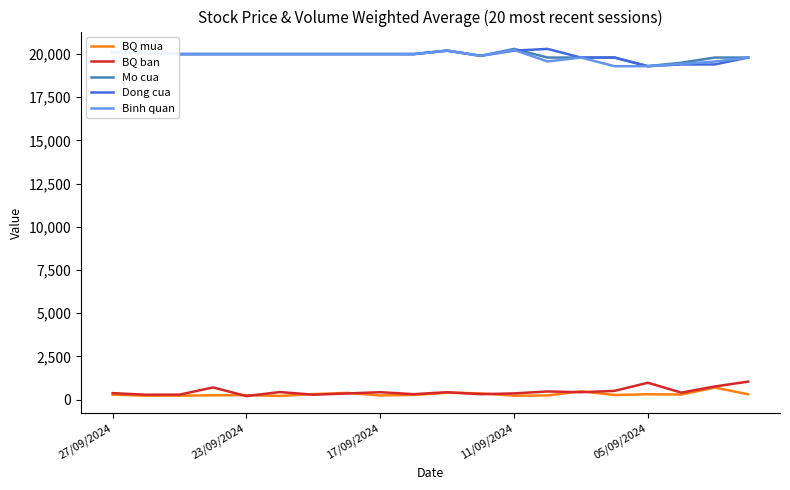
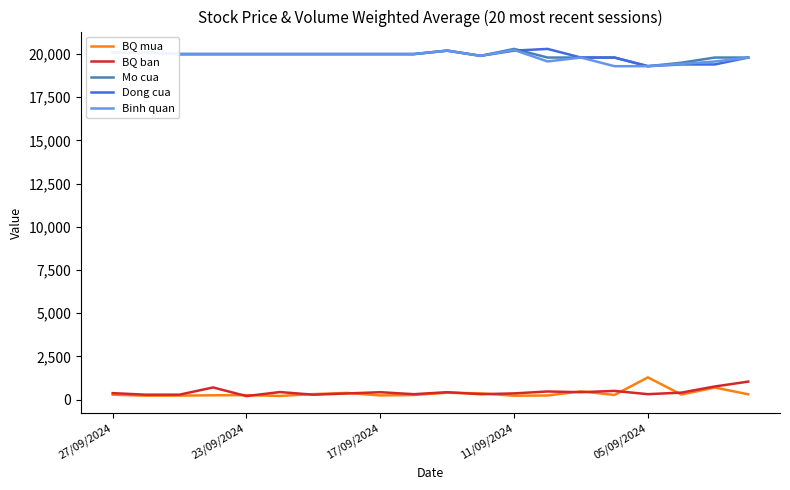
BQ mua, 05/09/2024: 300 -> 1,300
BQ ban, 05/09/2024: 1,000 -> 300
